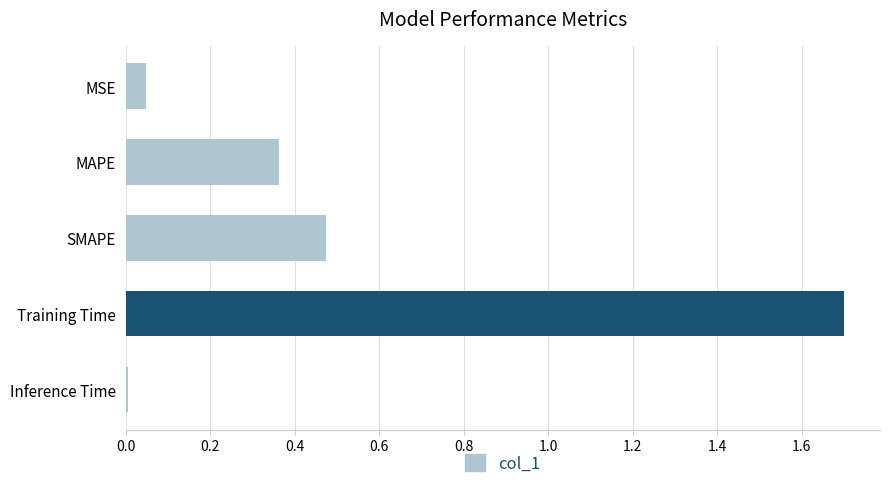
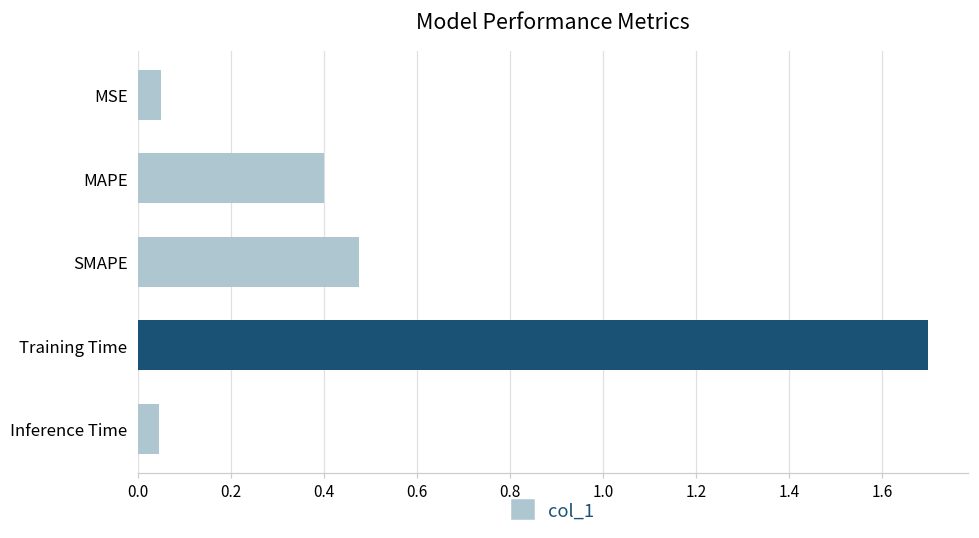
MAPE: 0.36 -> 0.40
Inference Time: 0.01 -> 0.04
